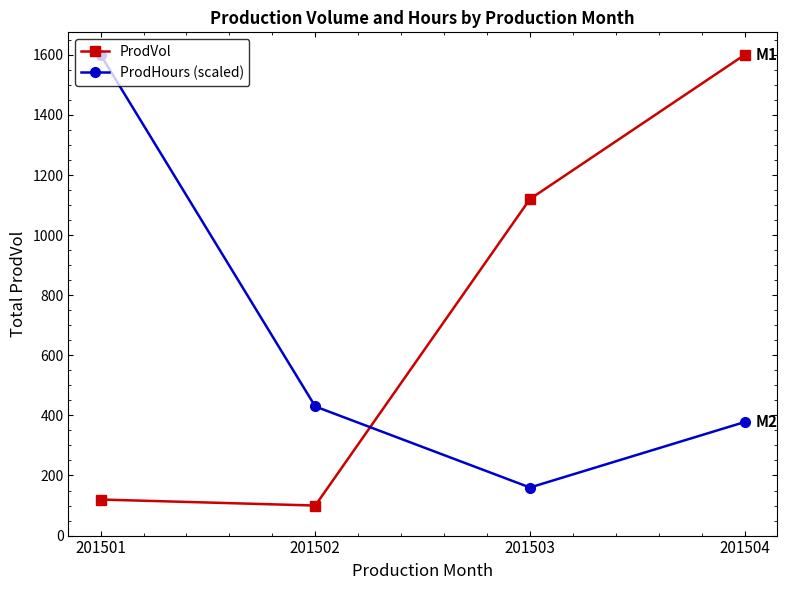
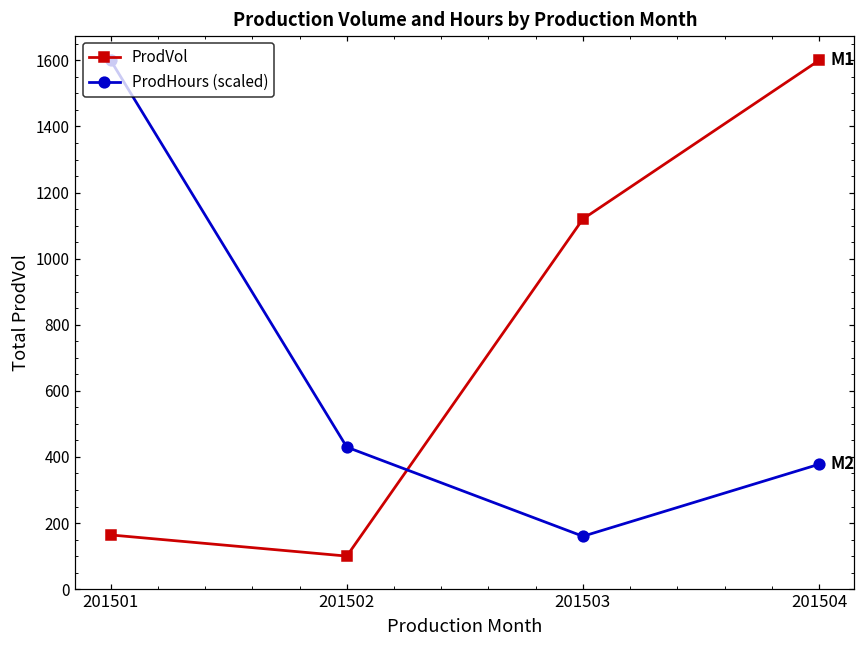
ProdVol, 201501: 120 -> 160
